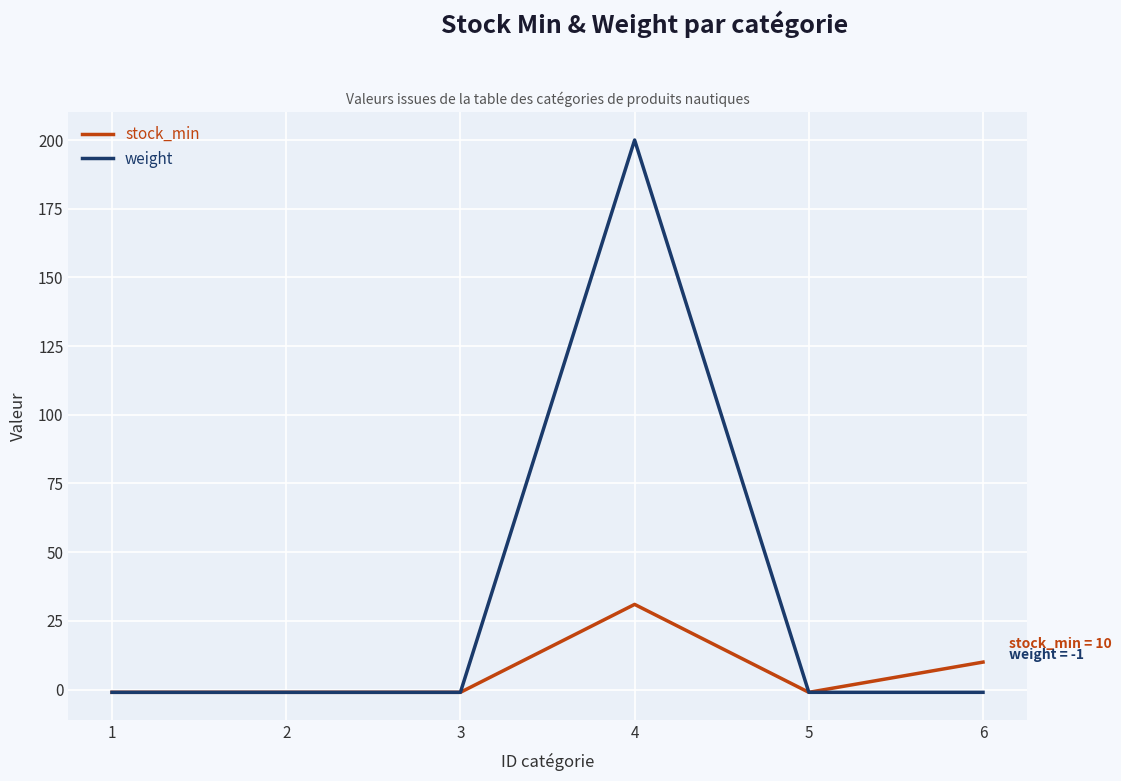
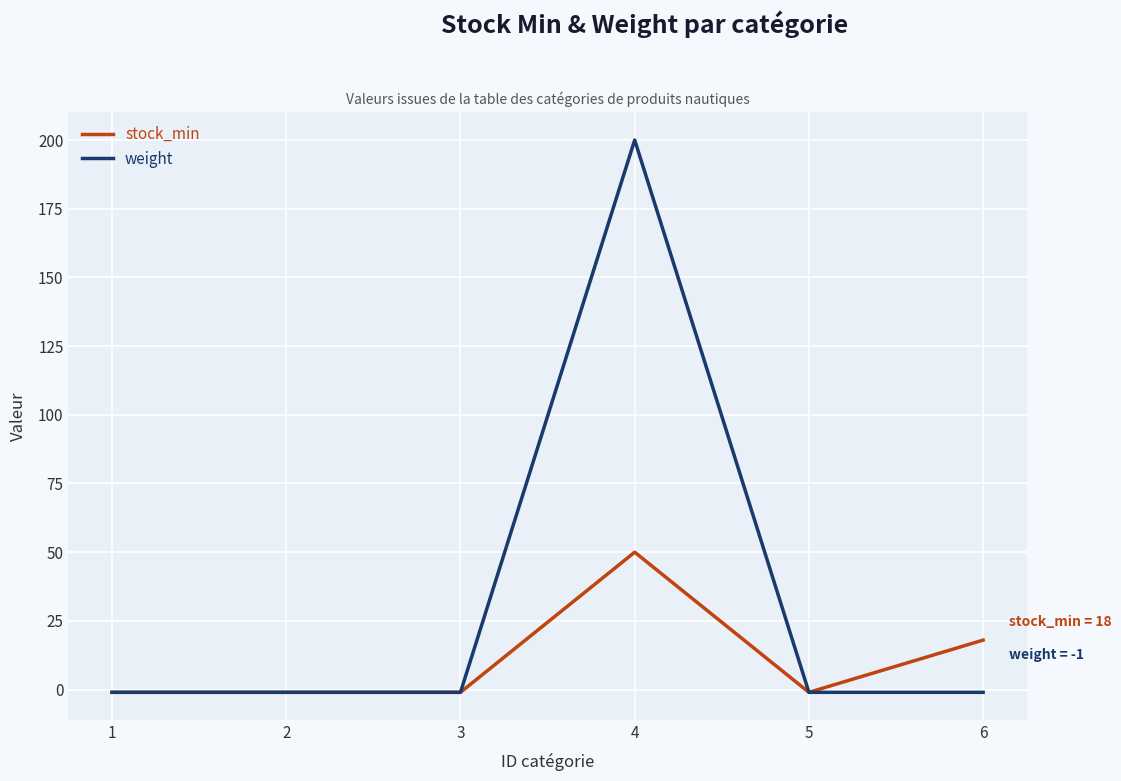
stock_min, 4: 31 -> 50
stock_min, 6: 10 -> 18
